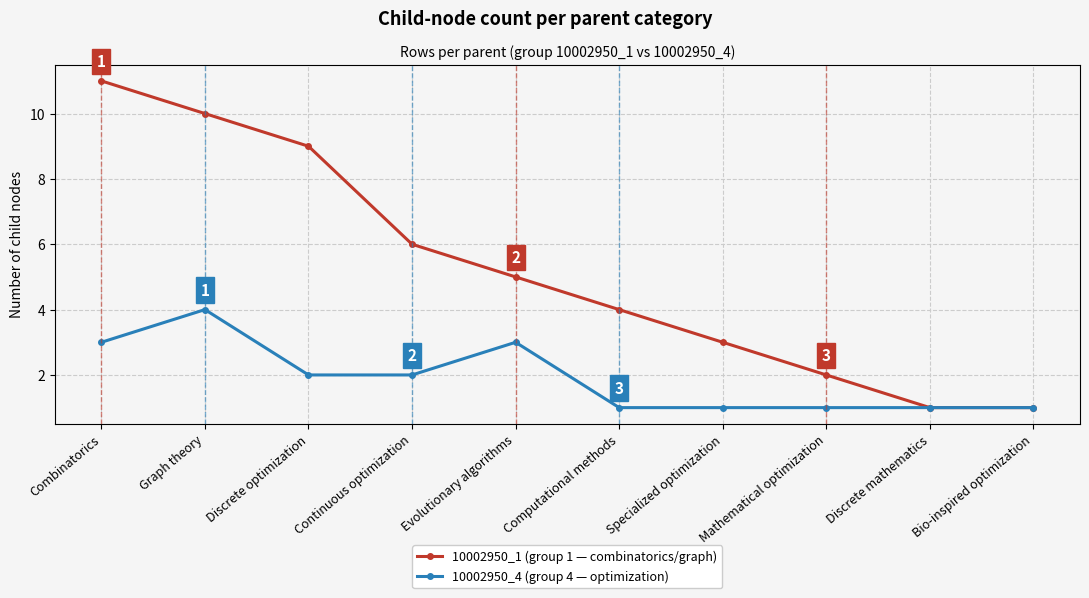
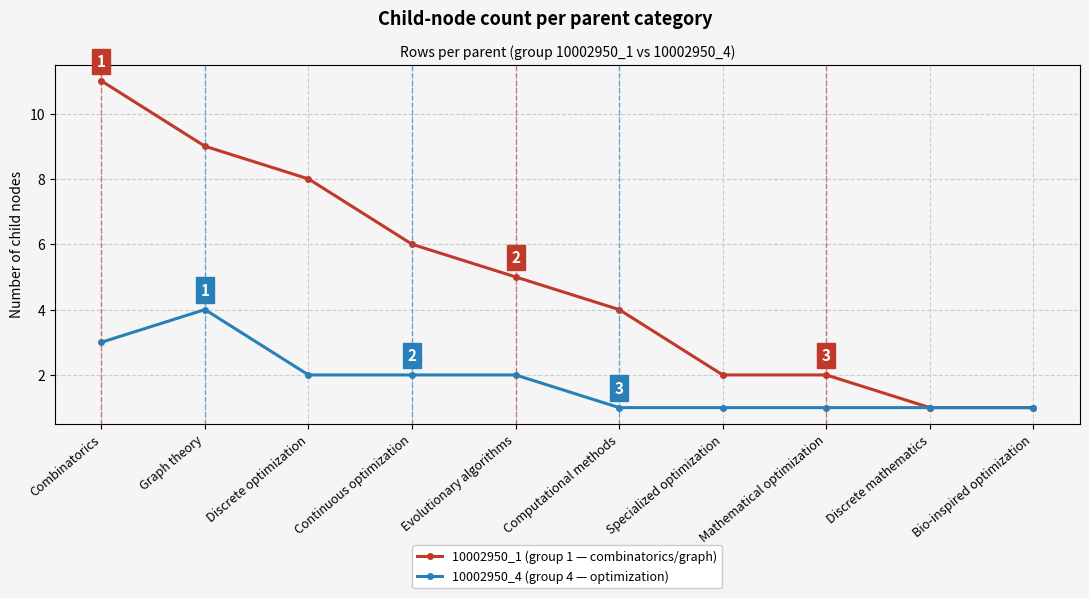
10002950_1 (group 1 — combinatorics/graph), Graph theory: 10 -> 9
10002950_1 (group 1 — combinatorics/graph), Discrete optimization: 9 -> 8
10002950_4 (group 4 — optimization), Evolutionary algorithms: 3 -> 2
10002950_1 (group 1 — combinatorics/graph), Specialized optimization: 3 -> 2
